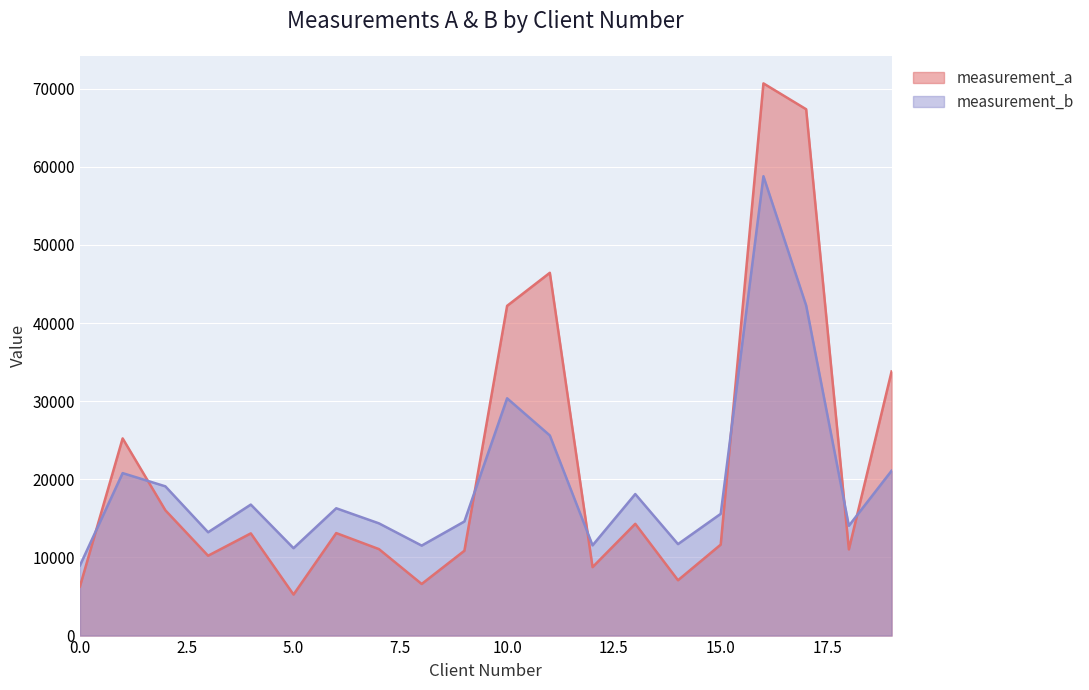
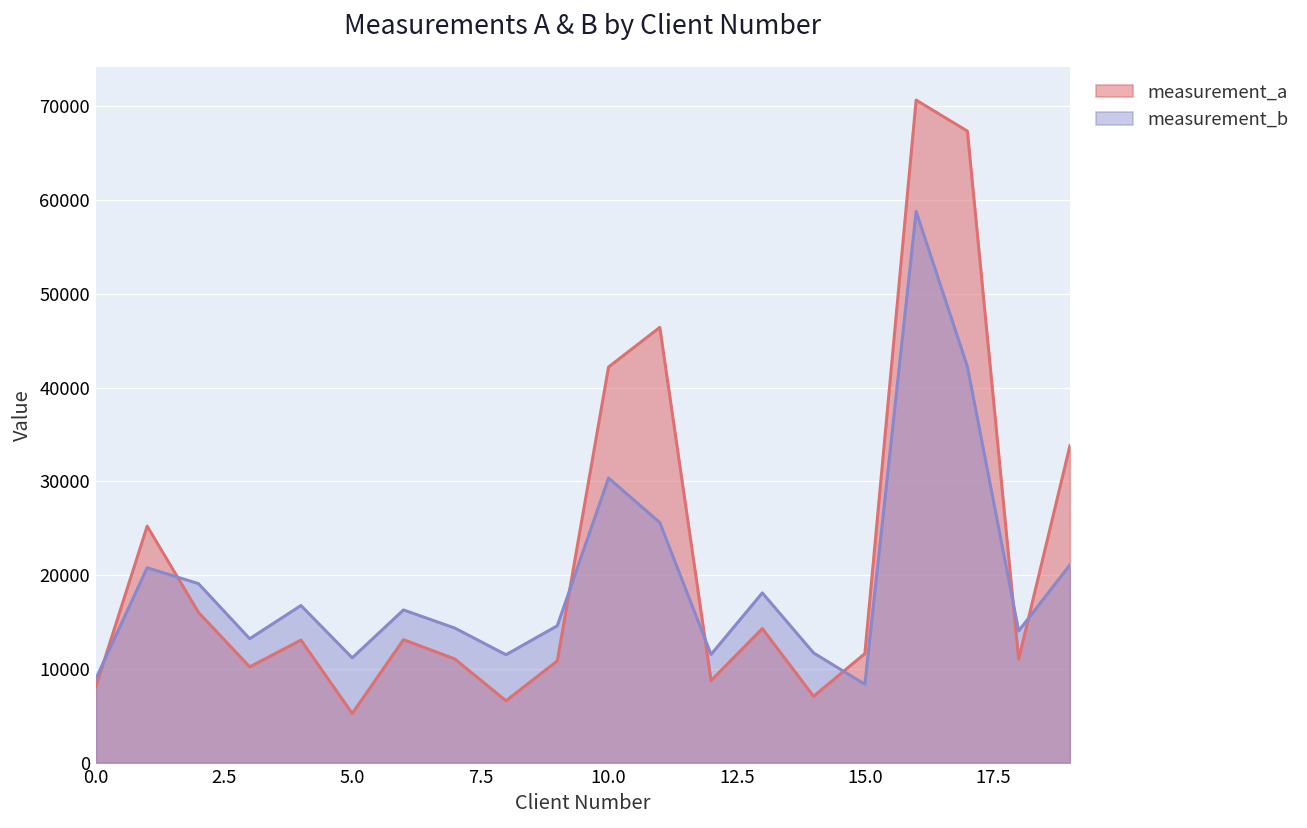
measurement_a, 0.0: 6000 -> 8000
measurement_b, 15.0: 16000 -> 8000
